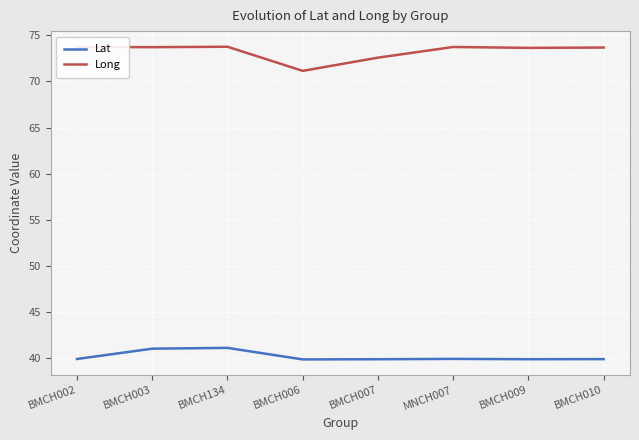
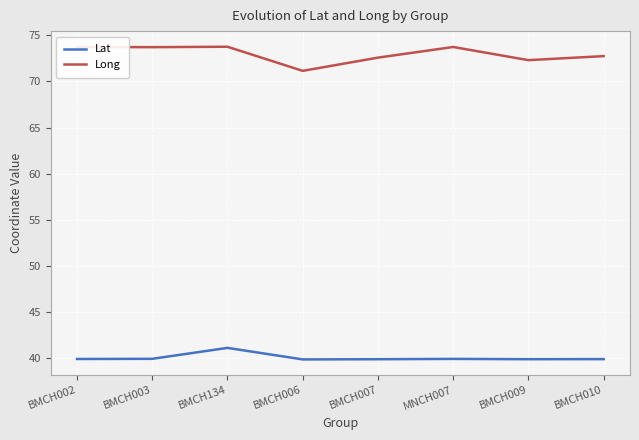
Lat, BMCH003: 41 -> 40
Long, BMCH009: 74 -> 72
Long, BMCH010: 74 -> 73
